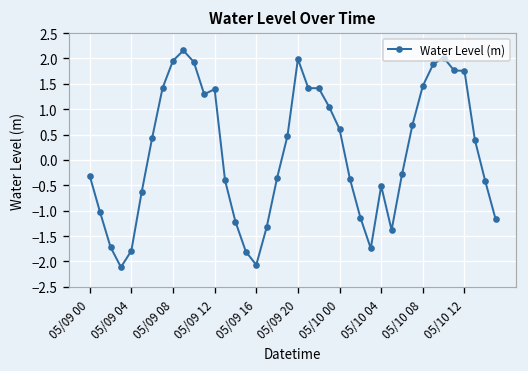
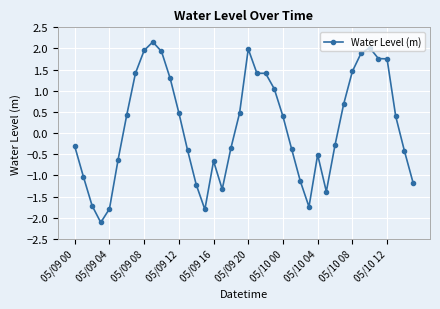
05/09 12: 1.4 -> 0.5
05/09 16: -2.1 -> -0.7
05/10 00: 0.6 -> 0.4
